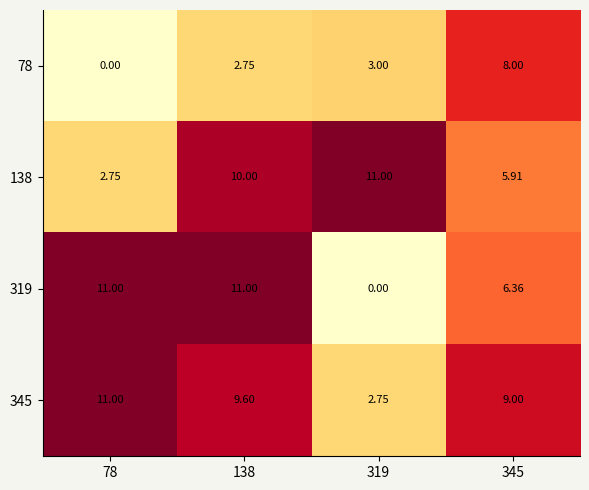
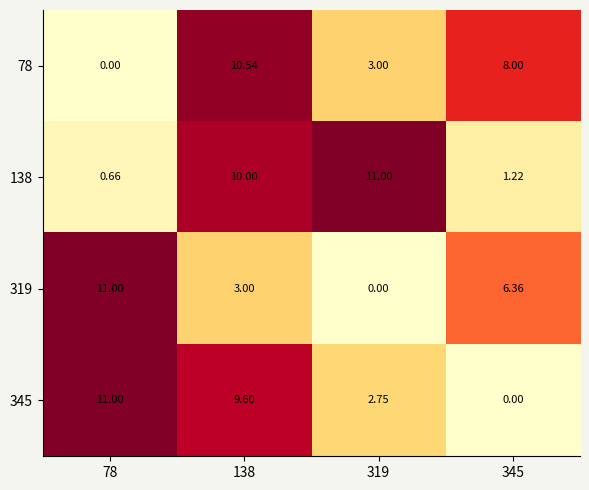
78, 138: 2.75 -> 10.54
138, 78: 2.75 -> 0.66
138, 345: 5.91 -> 1.22
319, 138: 11.00 -> 3.00
345, 345: 9.00 -> 0.00
